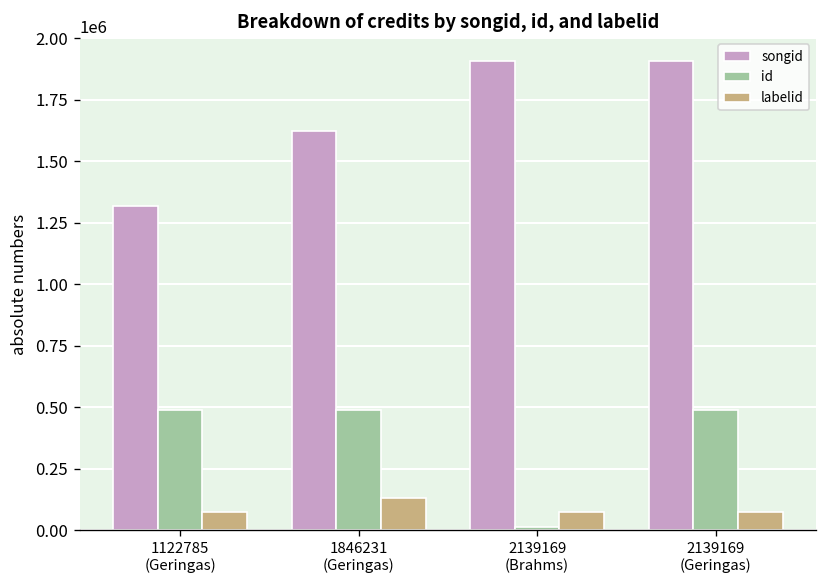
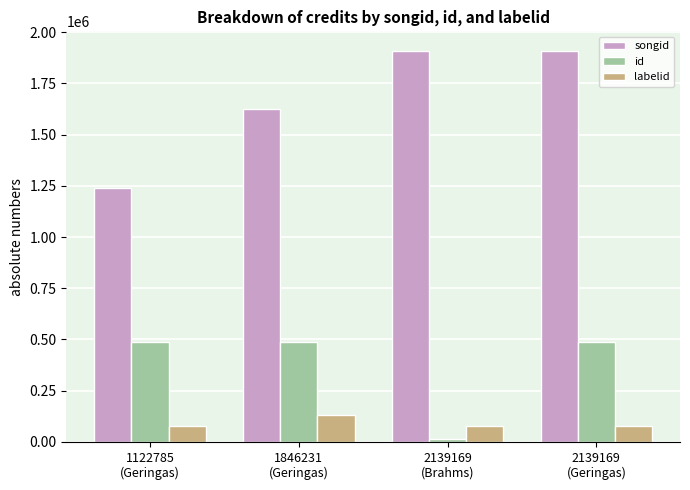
songid, 1122785 (Geringas): 1320000 -> 1240000
